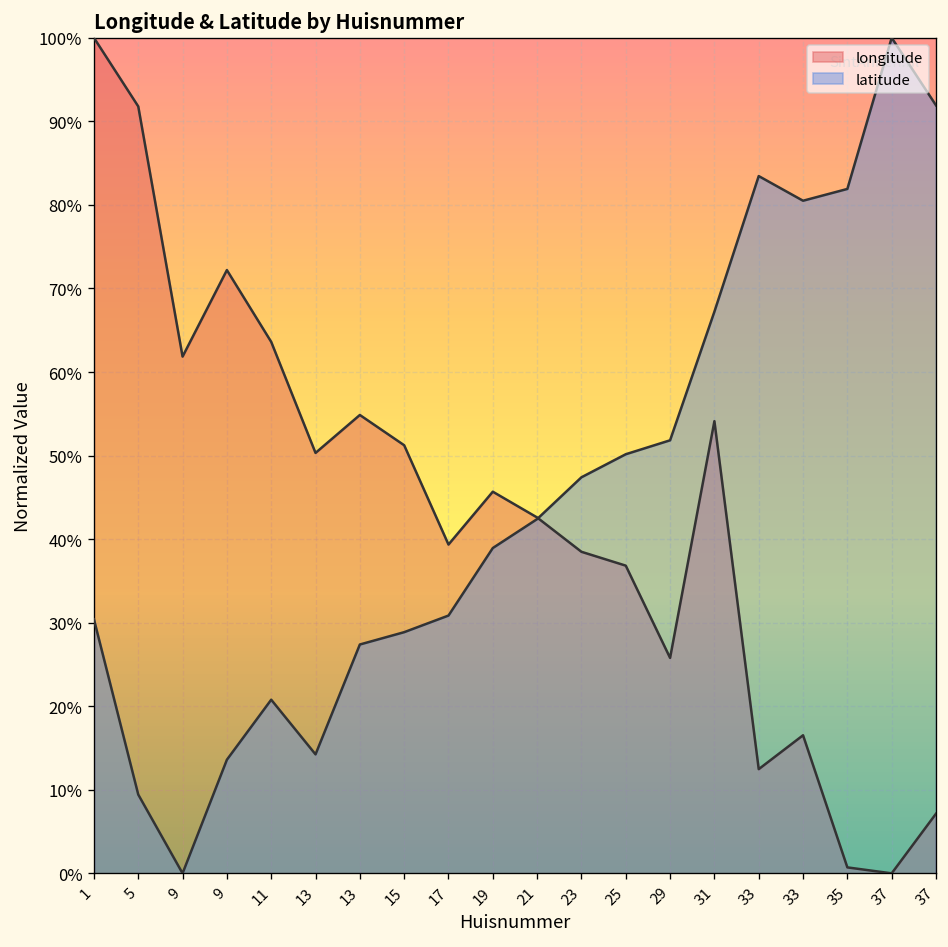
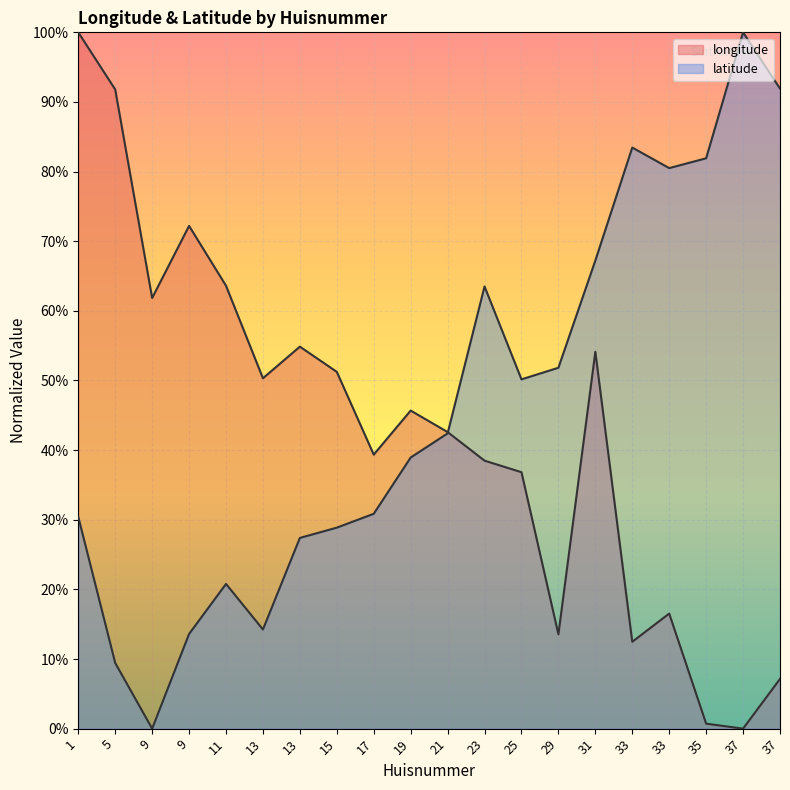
latitude, 23: 47% -> 64%
longitude, 29: 26% -> 14%
